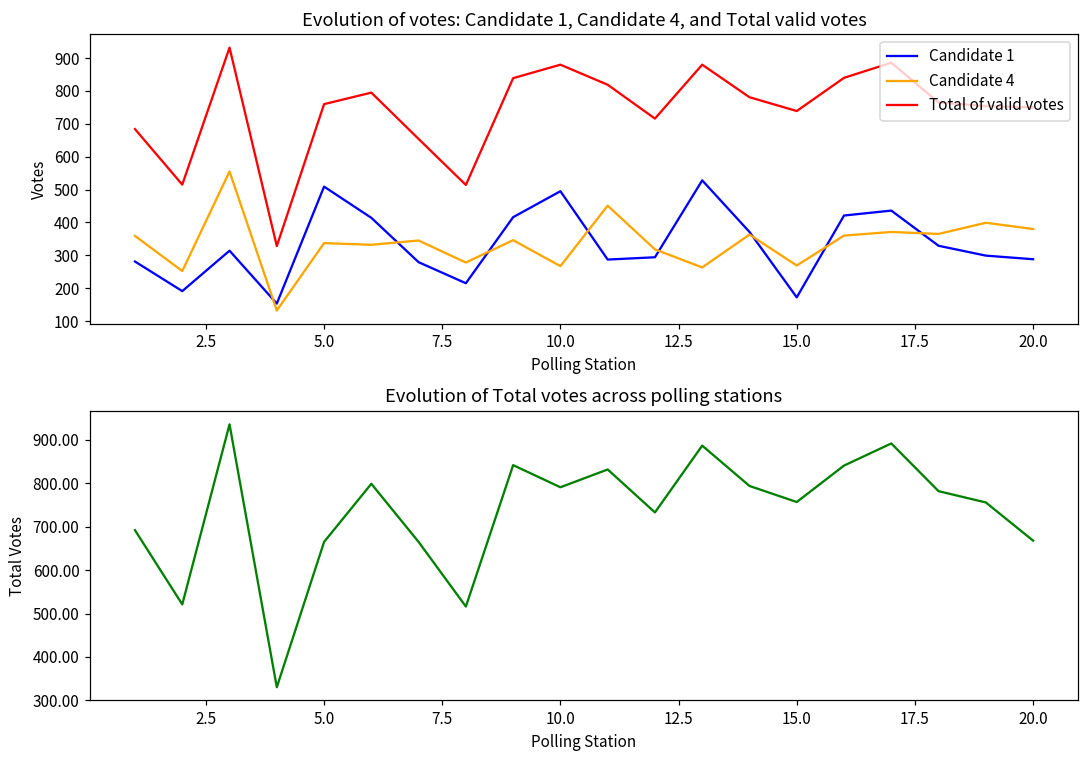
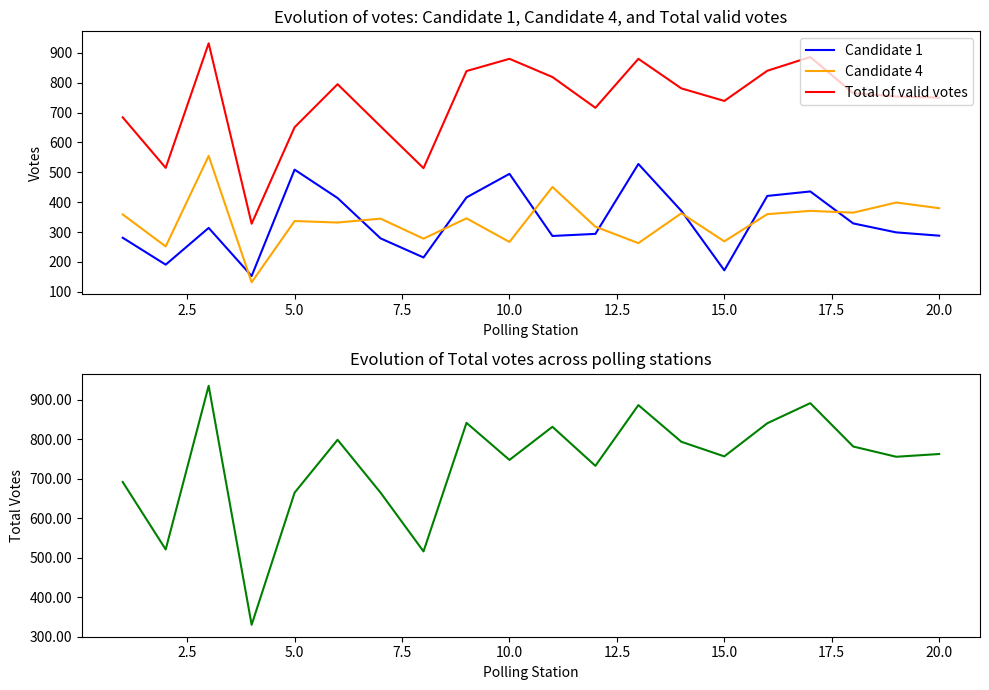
Evolution of votes: Candidate 1, Candidate 4, and Total valid votes, Total of valid votes, 5.0: 760 -> 650
Evolution of Total votes across polling stations, 10.0: 790 -> 750
Evolution of Total votes across polling stations, 20.0: 670 -> 760
